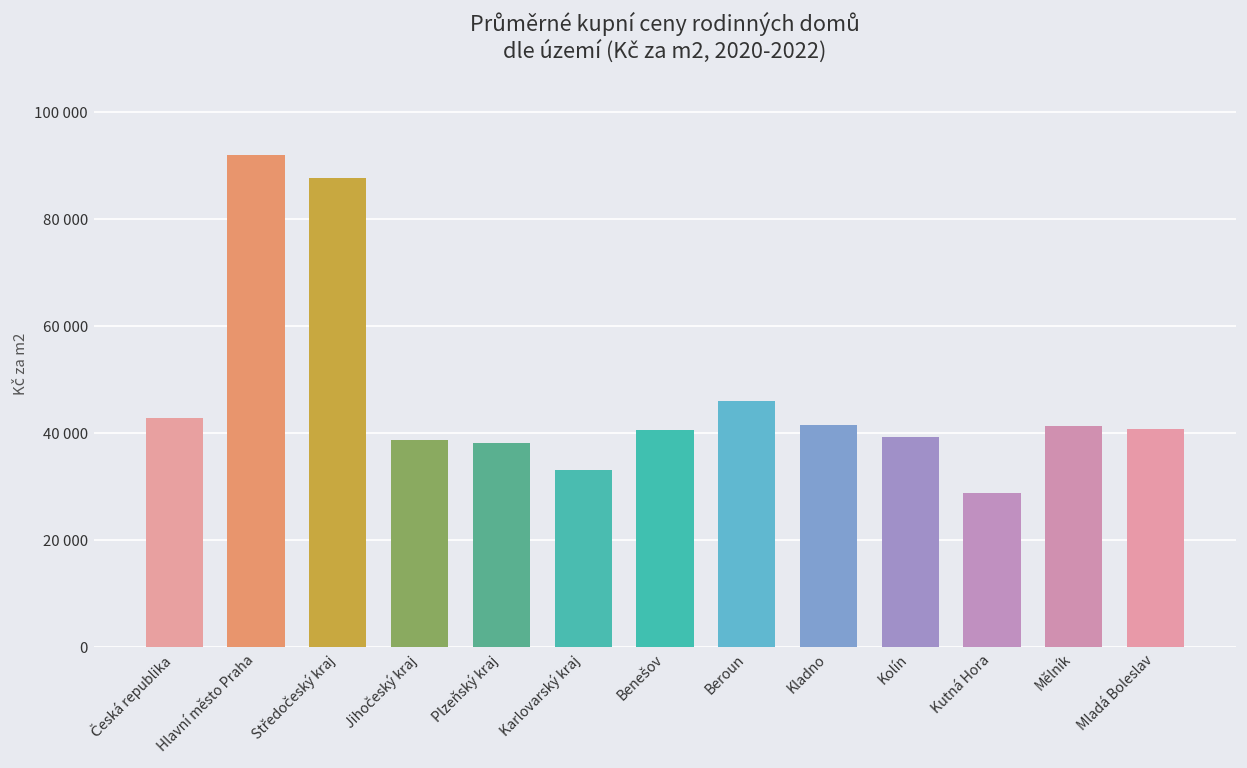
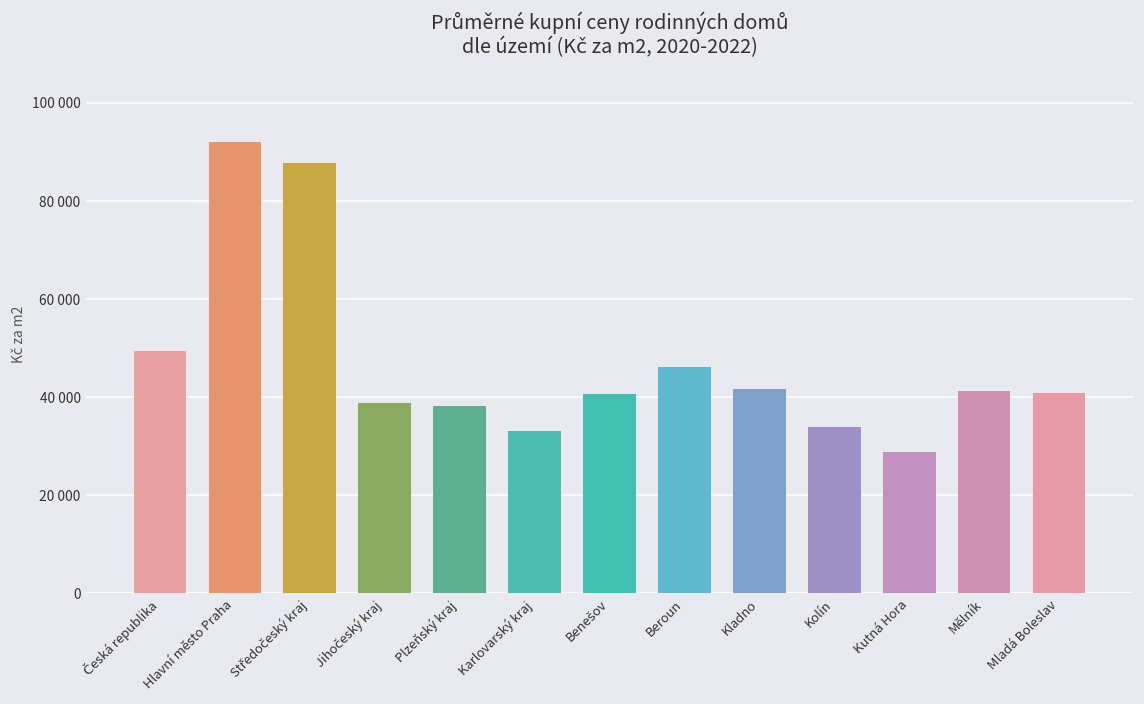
Česká republika: 43000 -> 50000
Kolín: 39000 -> 34000
